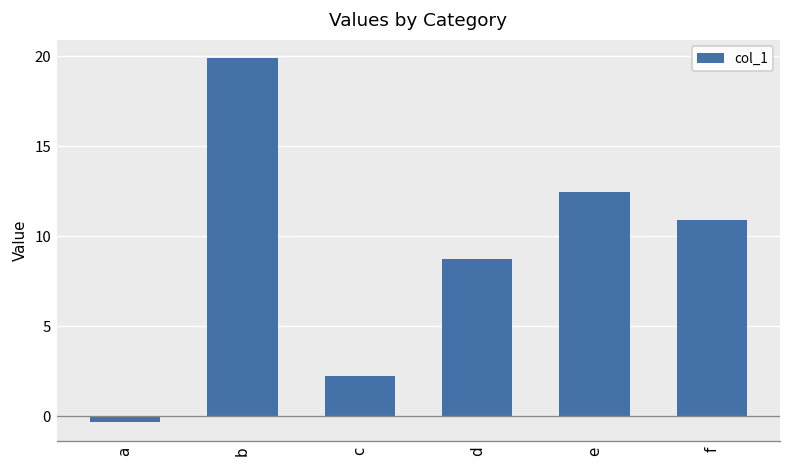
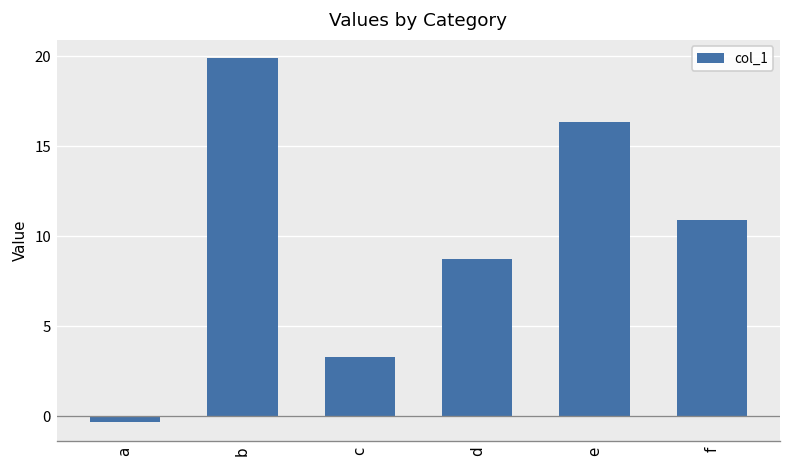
c: 2.2 -> 3.3
e: 12.5 -> 16.3
